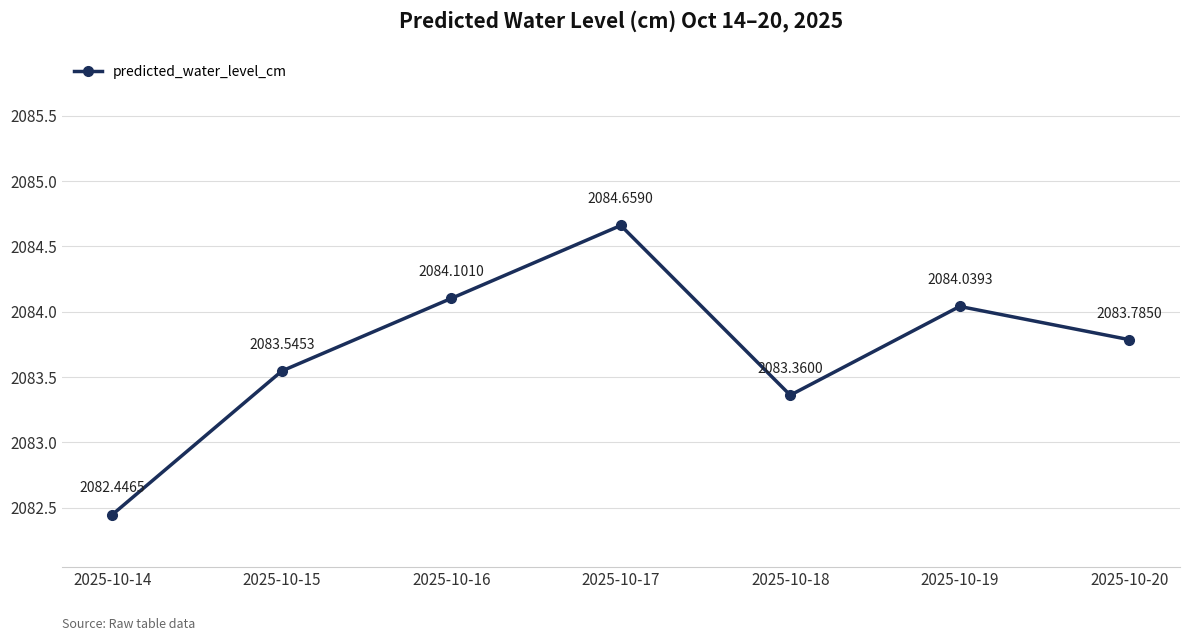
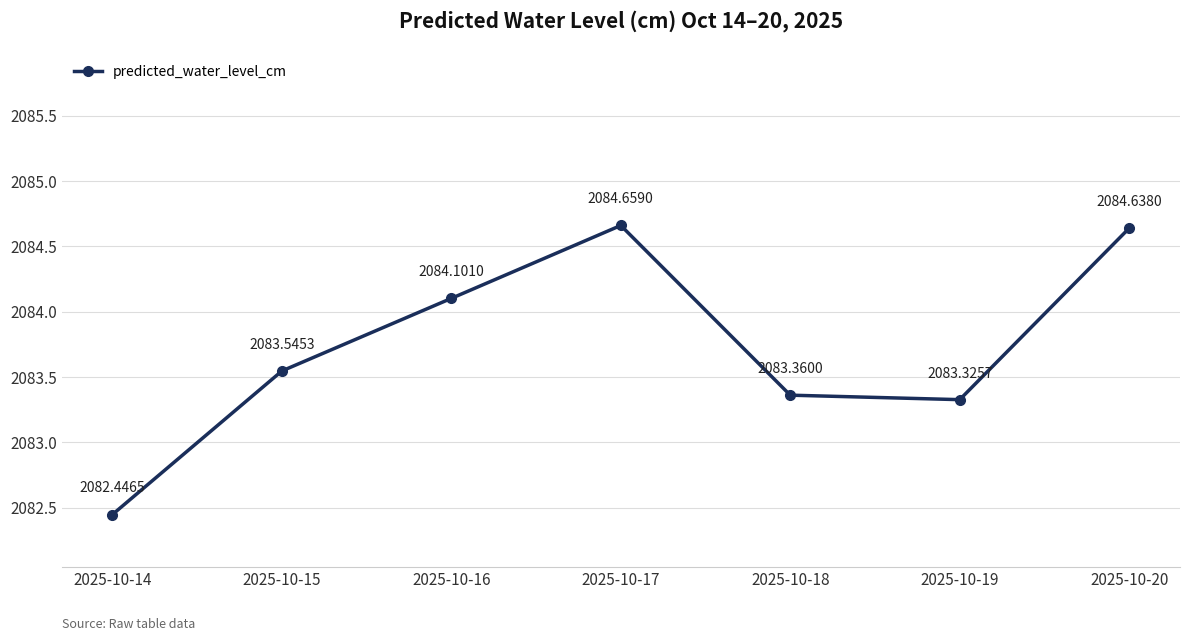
2025-10-19: 2084.0393 -> 2083.3257
2025-10-20: 2083.7850 -> 2084.6380
